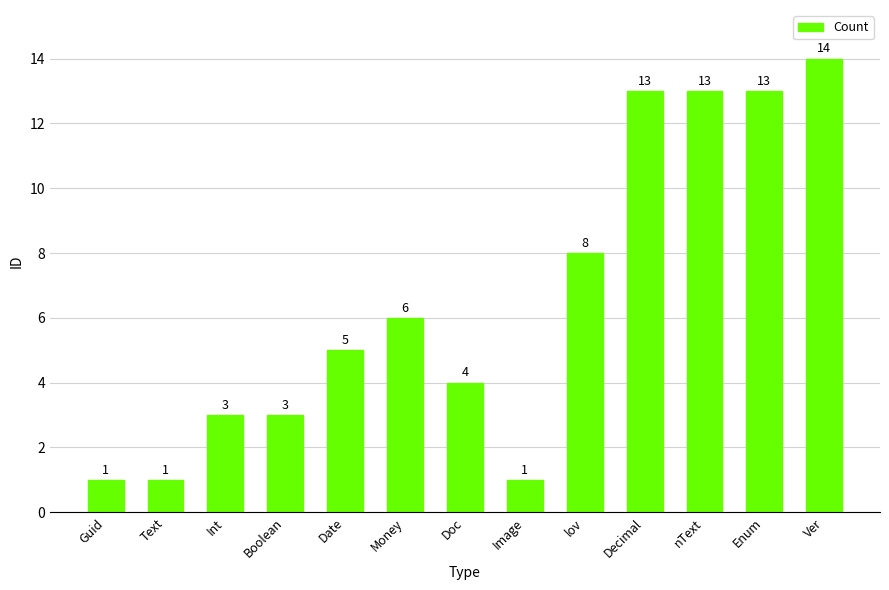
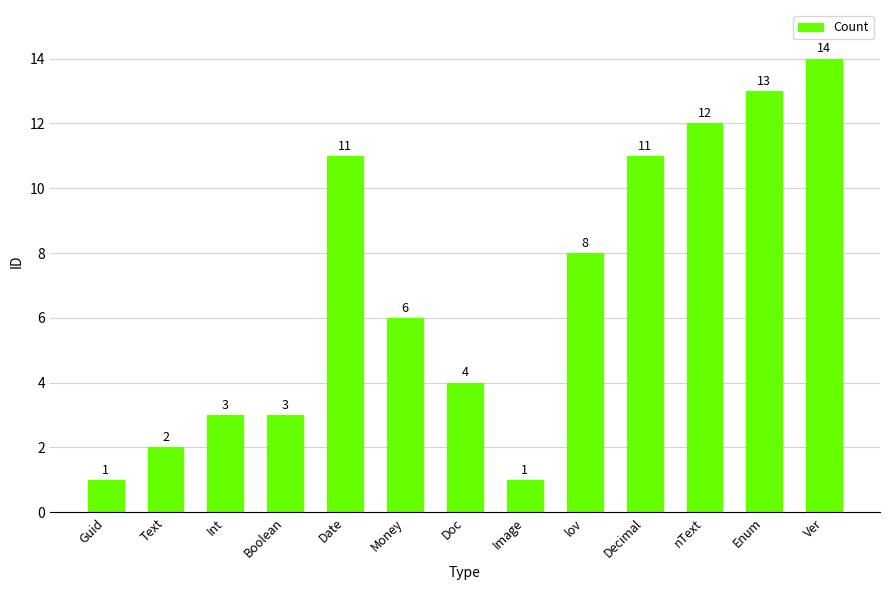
Text: 1 -> 2
Date: 5 -> 11
Decimal: 13 -> 11
nText: 13 -> 12
